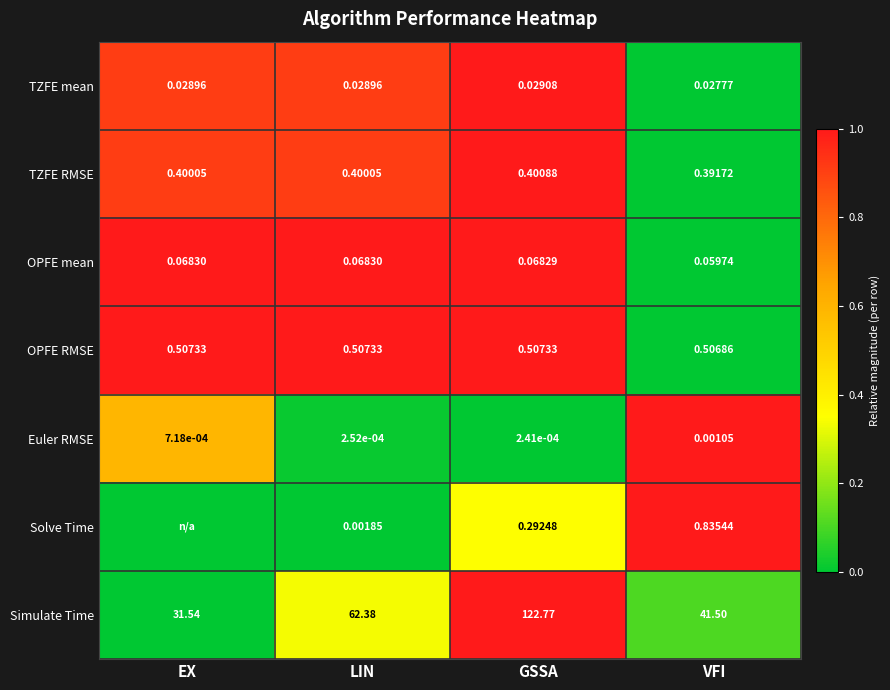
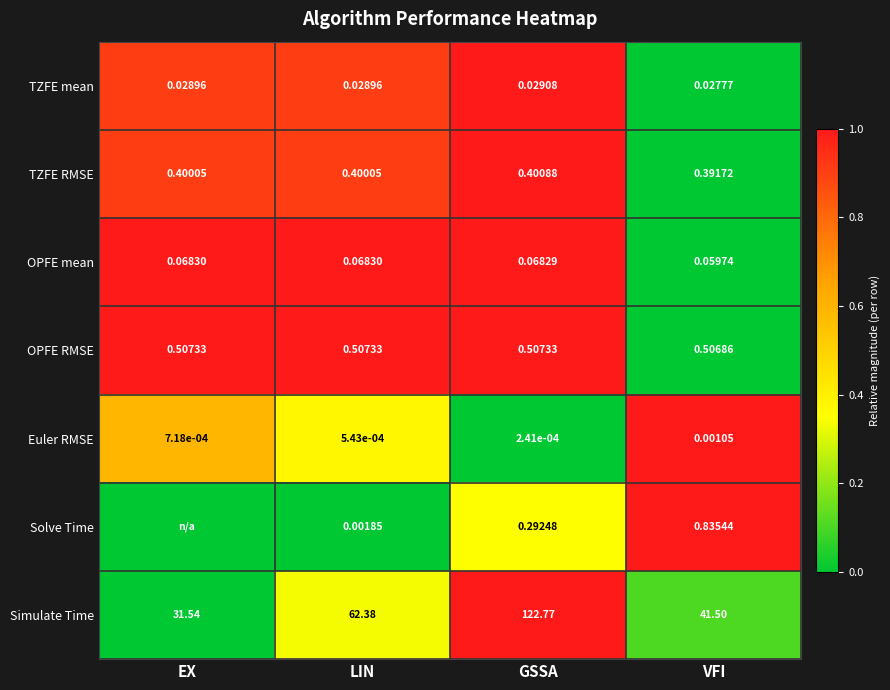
Euler RMSE, LIN: 2.52e-04 -> 5.43e-04
